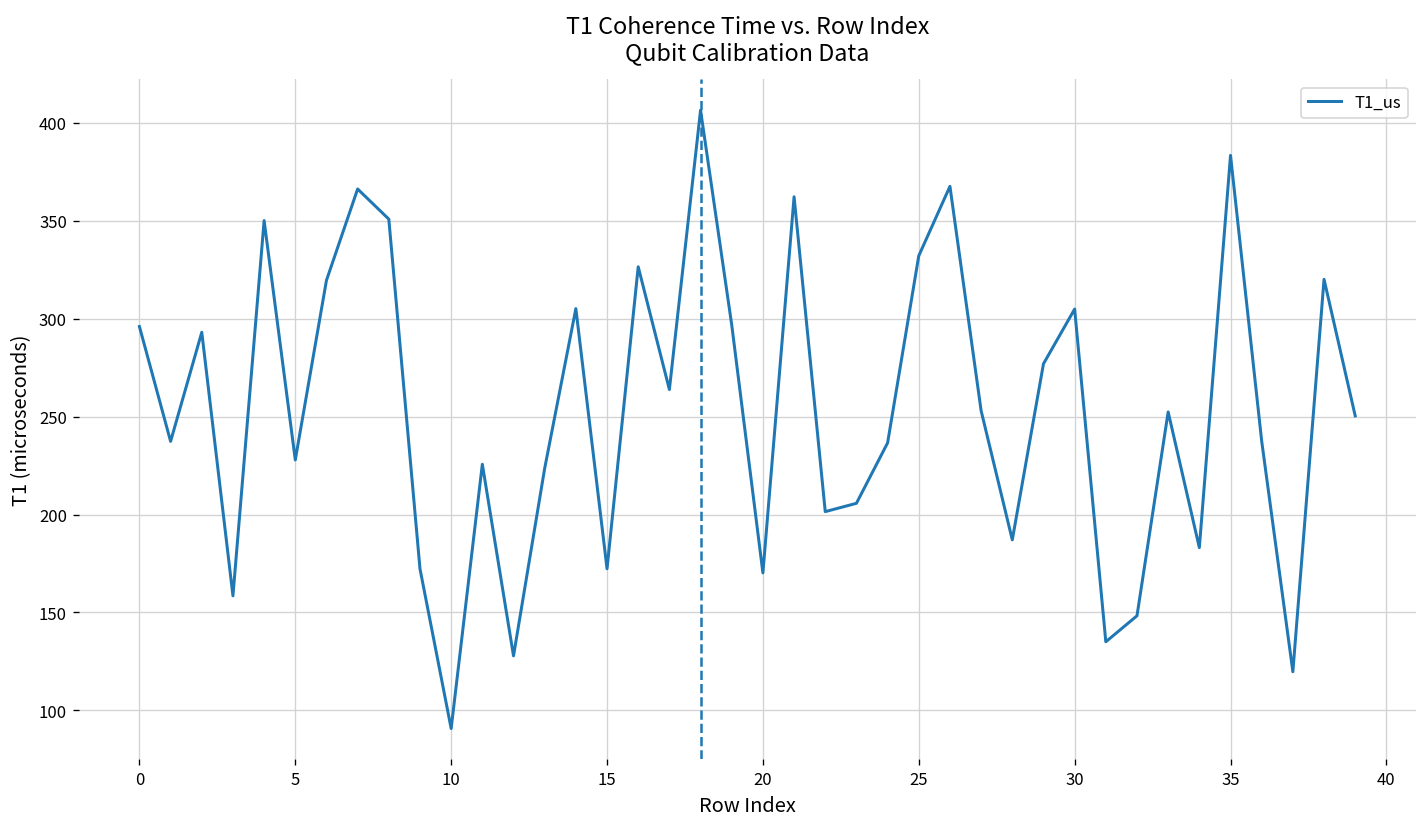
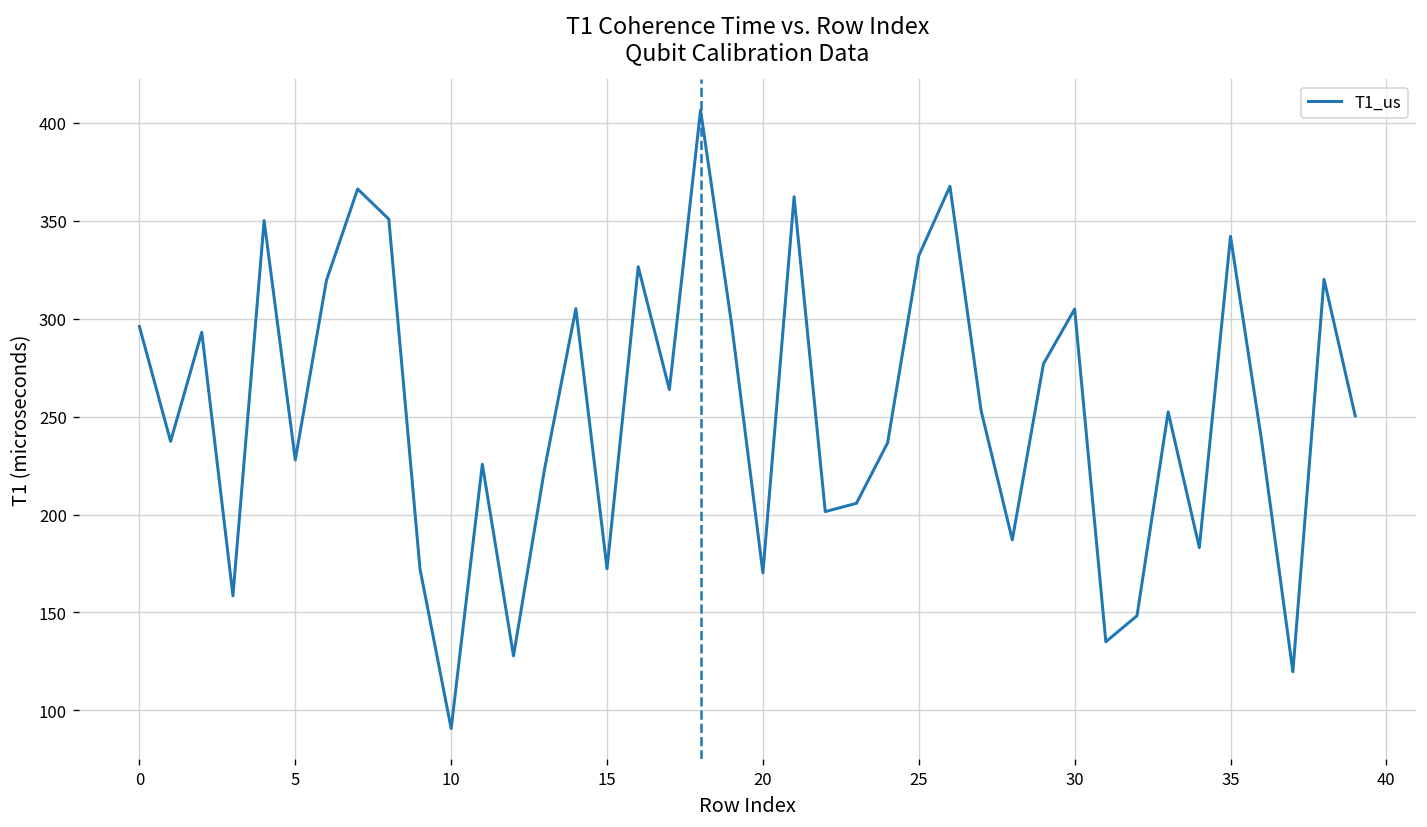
35: 383 -> 342
